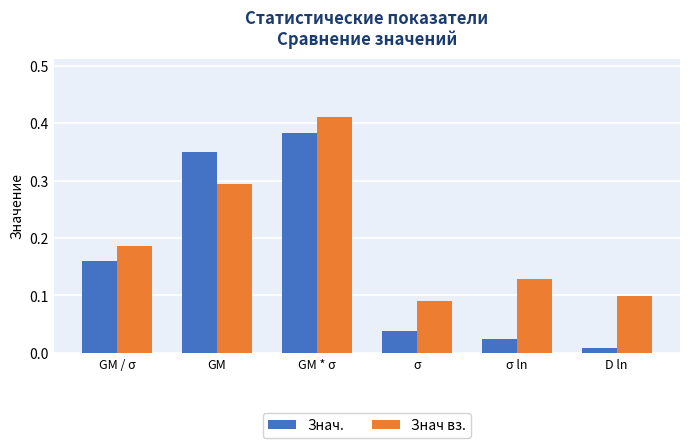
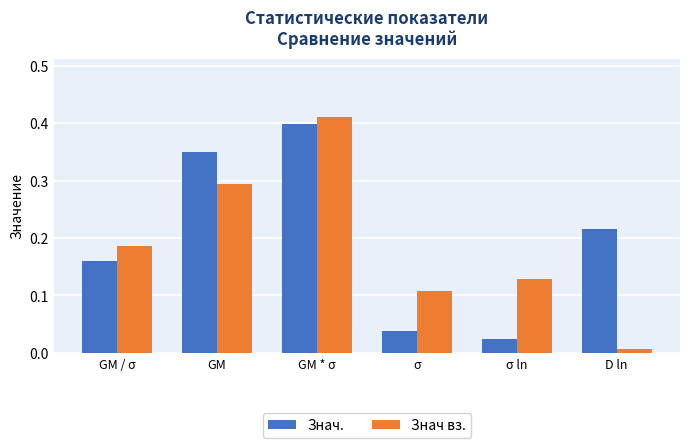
Знач., GM * σ: 0.38 -> 0.40
Знач вз., σ: 0.09 -> 0.11
Знач., D ln: 0.01 -> 0.22
Знач вз., D ln: 0.10 -> 0.01
